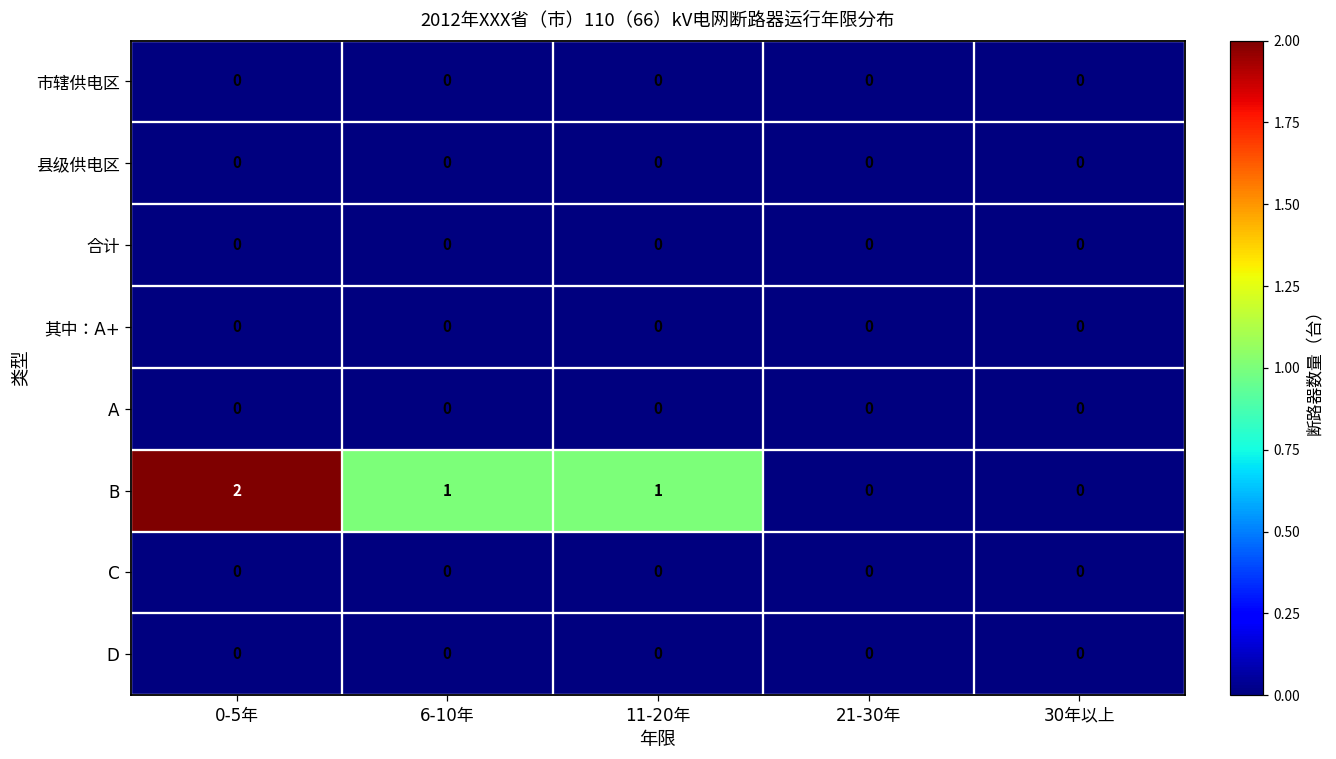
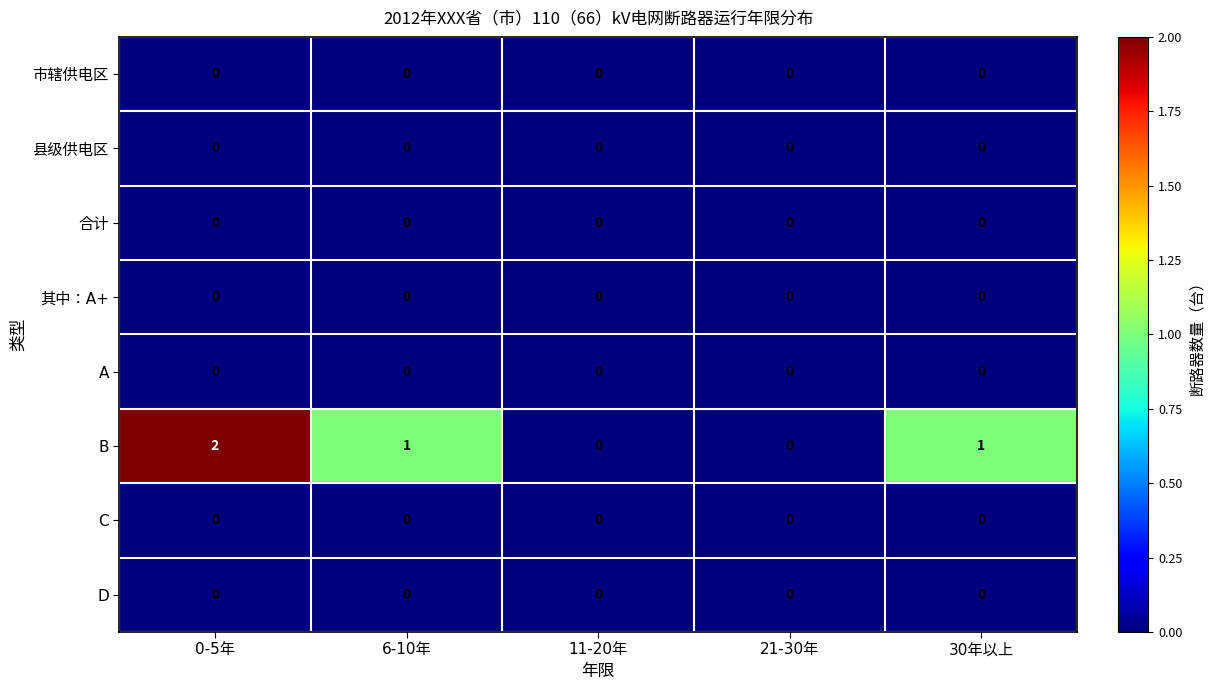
B, 11-20年: 1 -> 0
B, 30年以上: 0 -> 1
